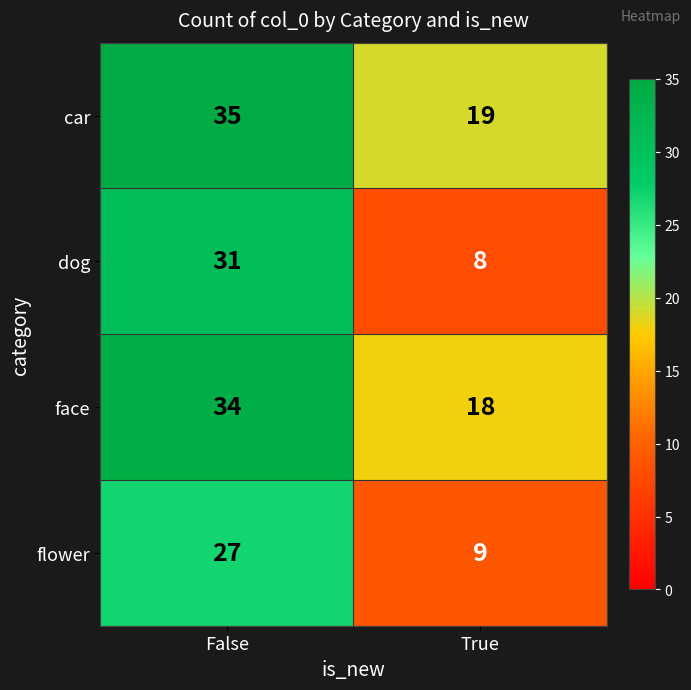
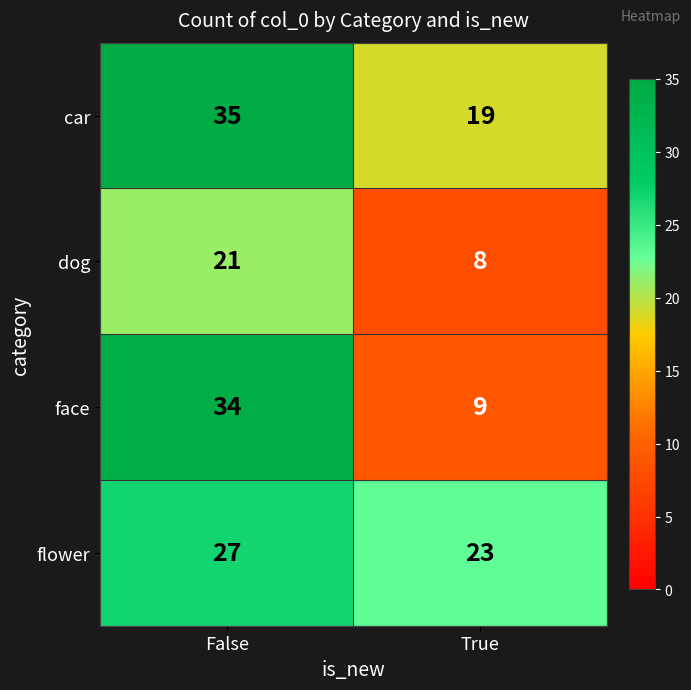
dog, False: 31 -> 21
face, True: 18 -> 9
flower, True: 9 -> 23
